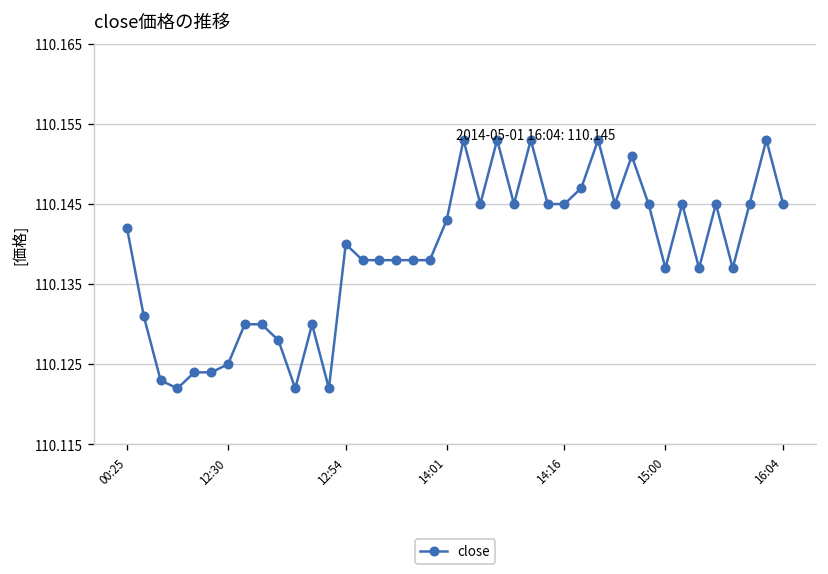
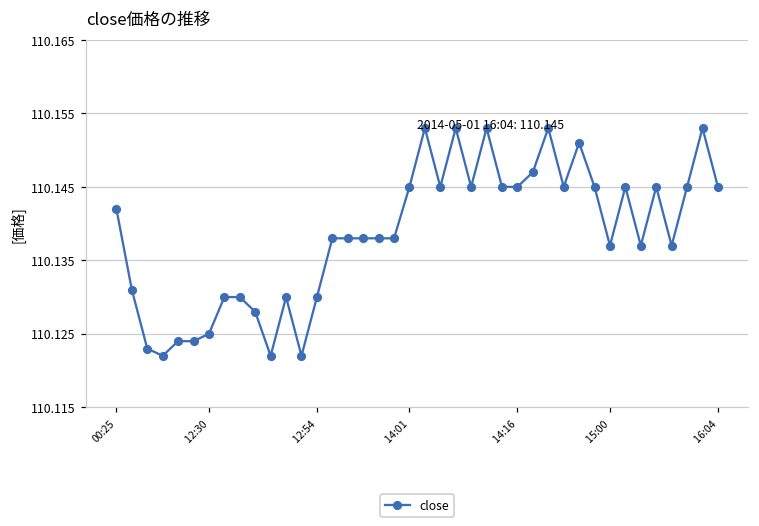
12:54: 110.14 -> 110.13
14:01: 110.143 -> 110.145
